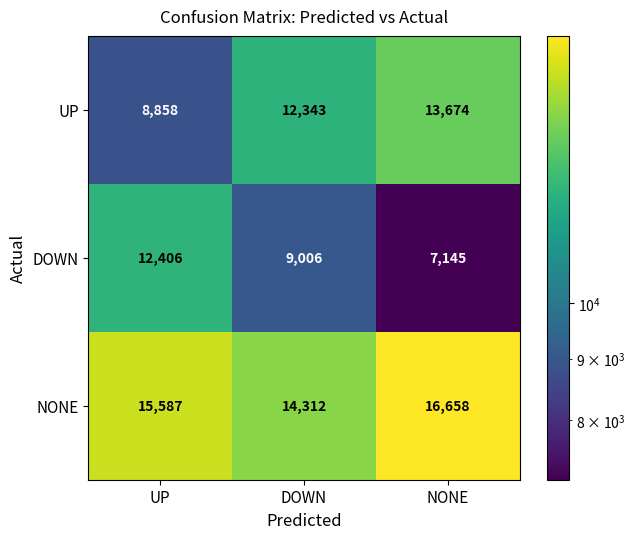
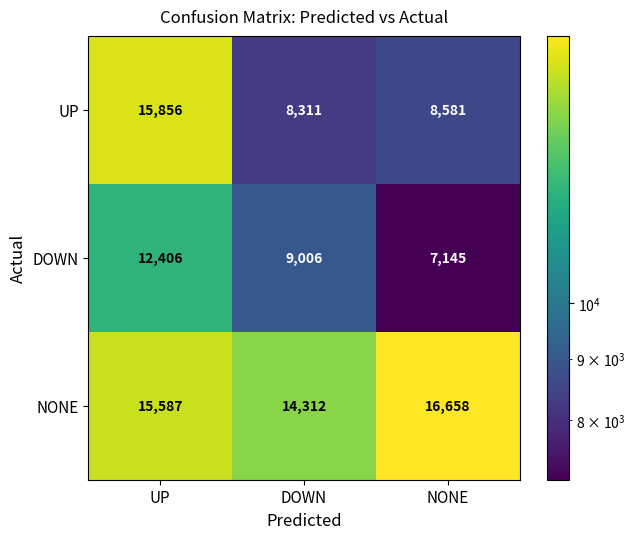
UP, UP: 8,858 -> 15,856
UP, DOWN: 12,343 -> 8,311
UP, NONE: 13,674 -> 8,581
